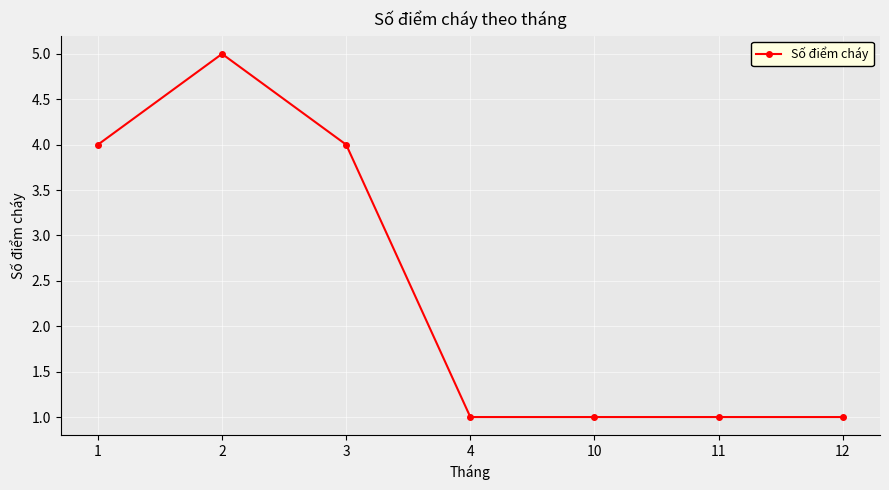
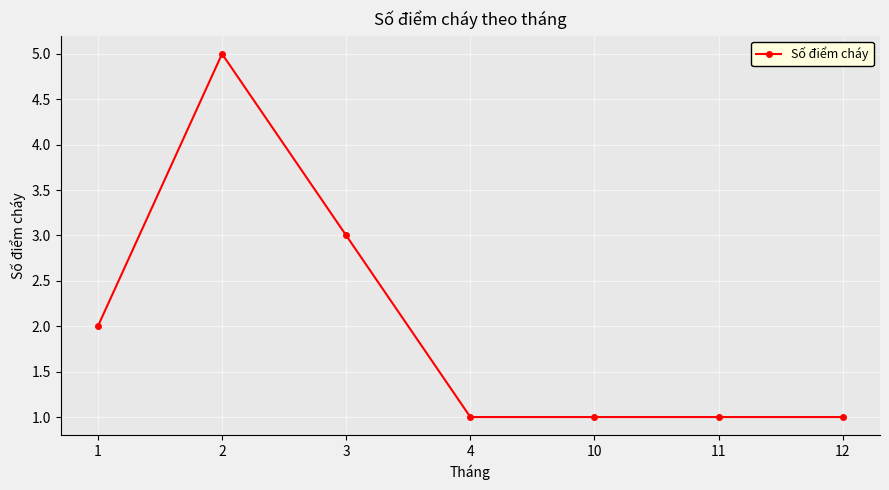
1: 4 -> 2
3: 4 -> 3
